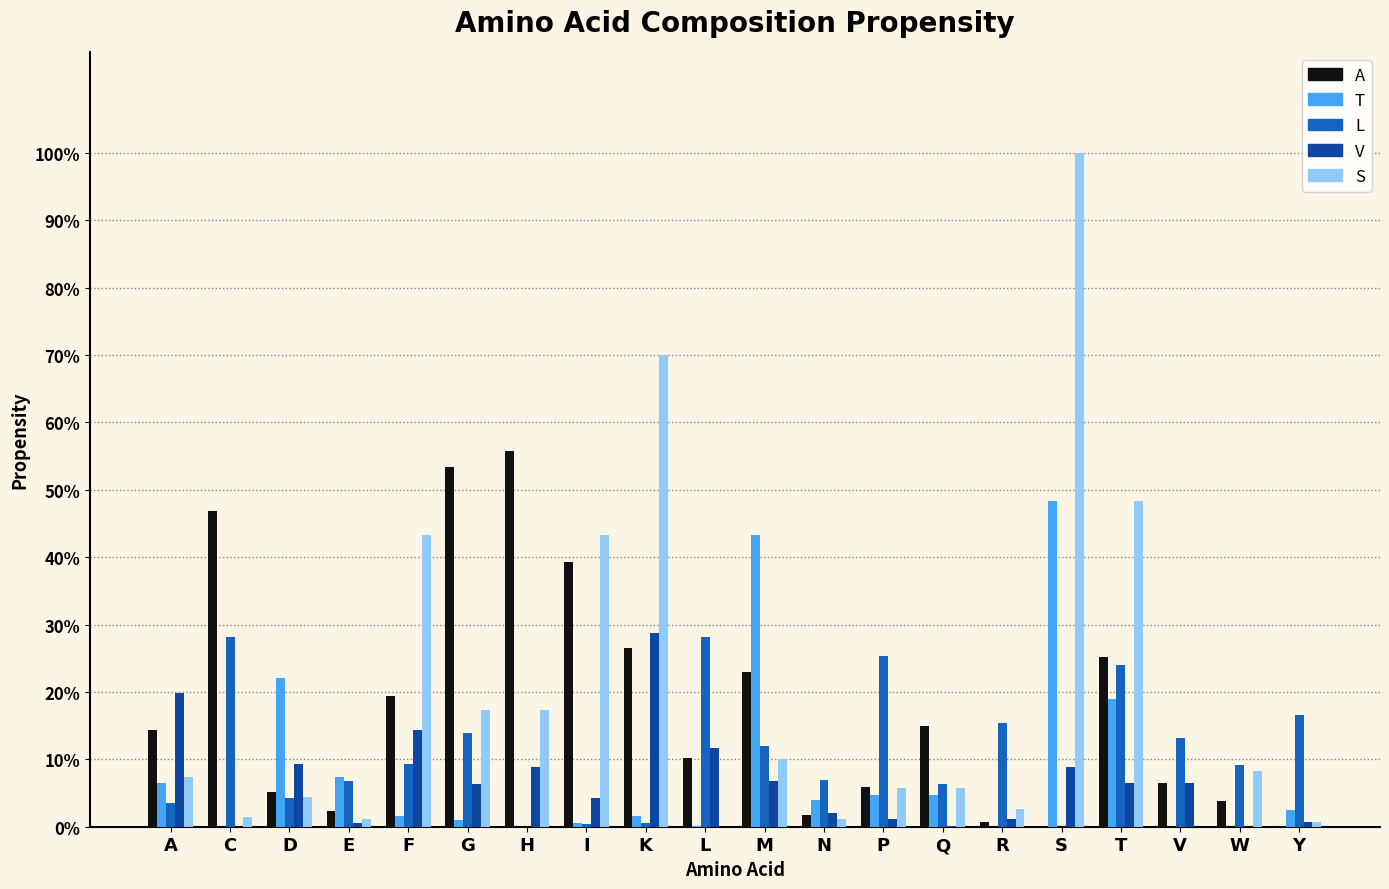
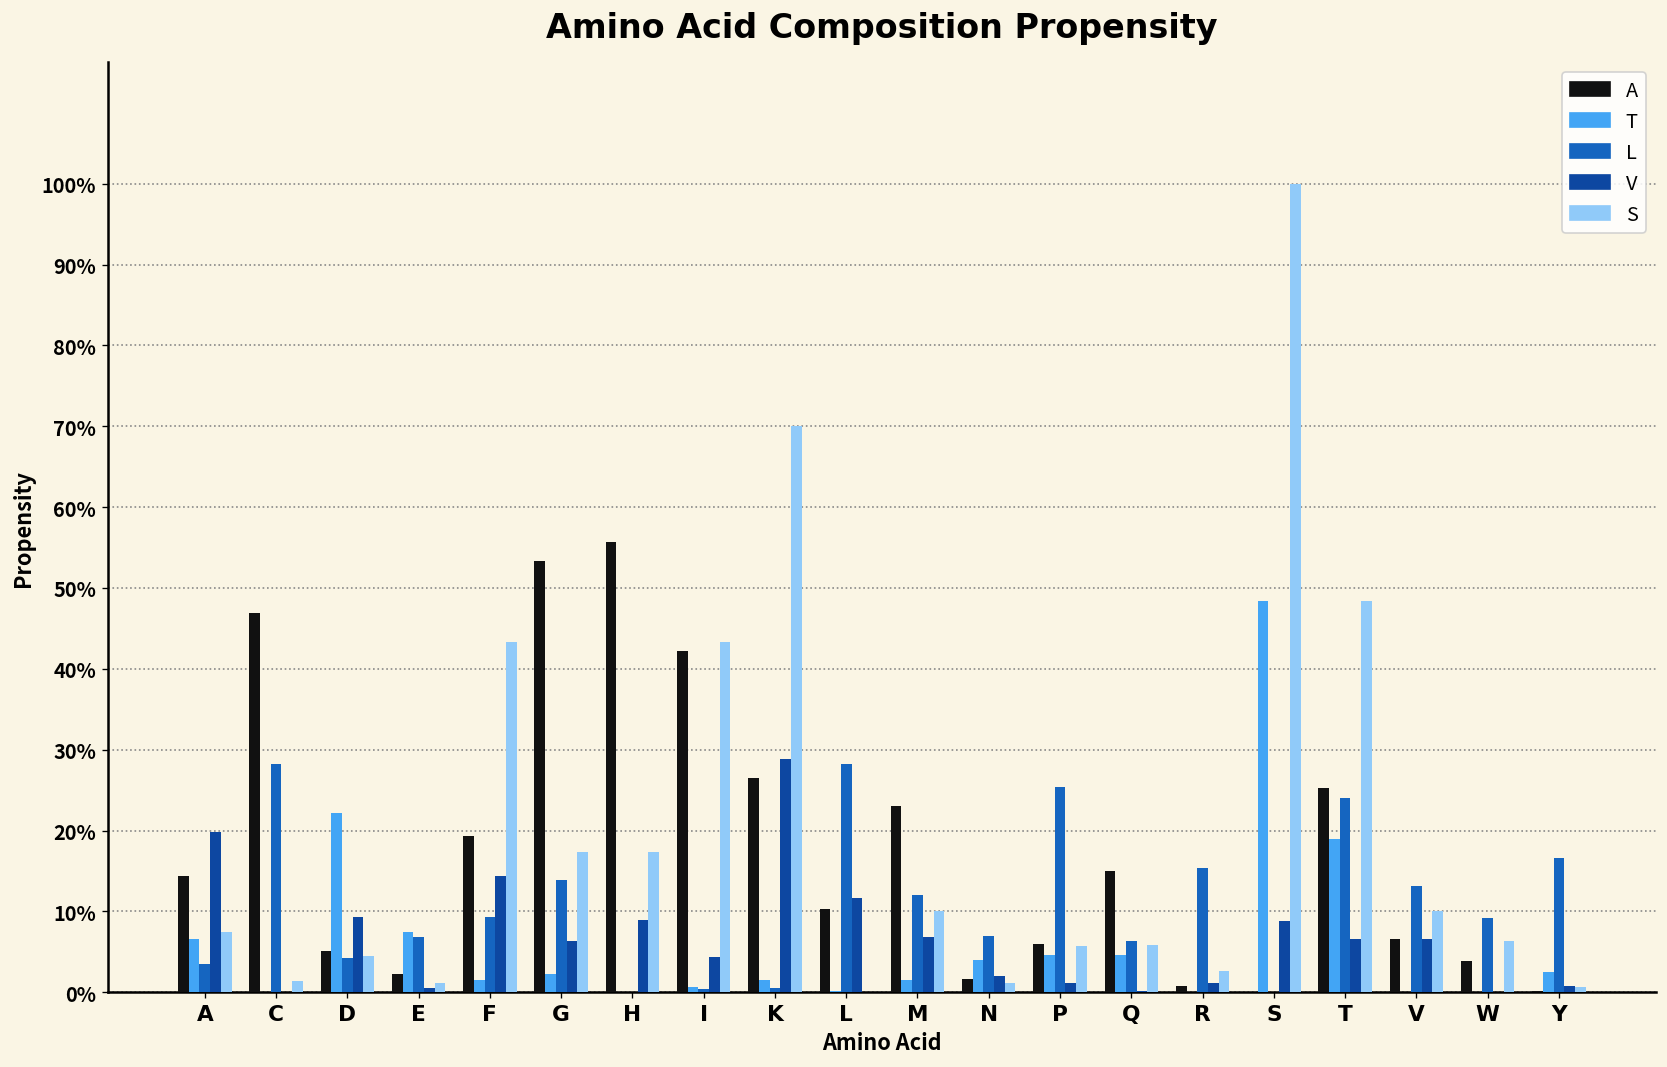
T, G: 1% -> 2%
A, I: 39% -> 42%
T, M: 43% -> 2%
S, V: 0% -> 10%
S, W: 8% -> 6%
